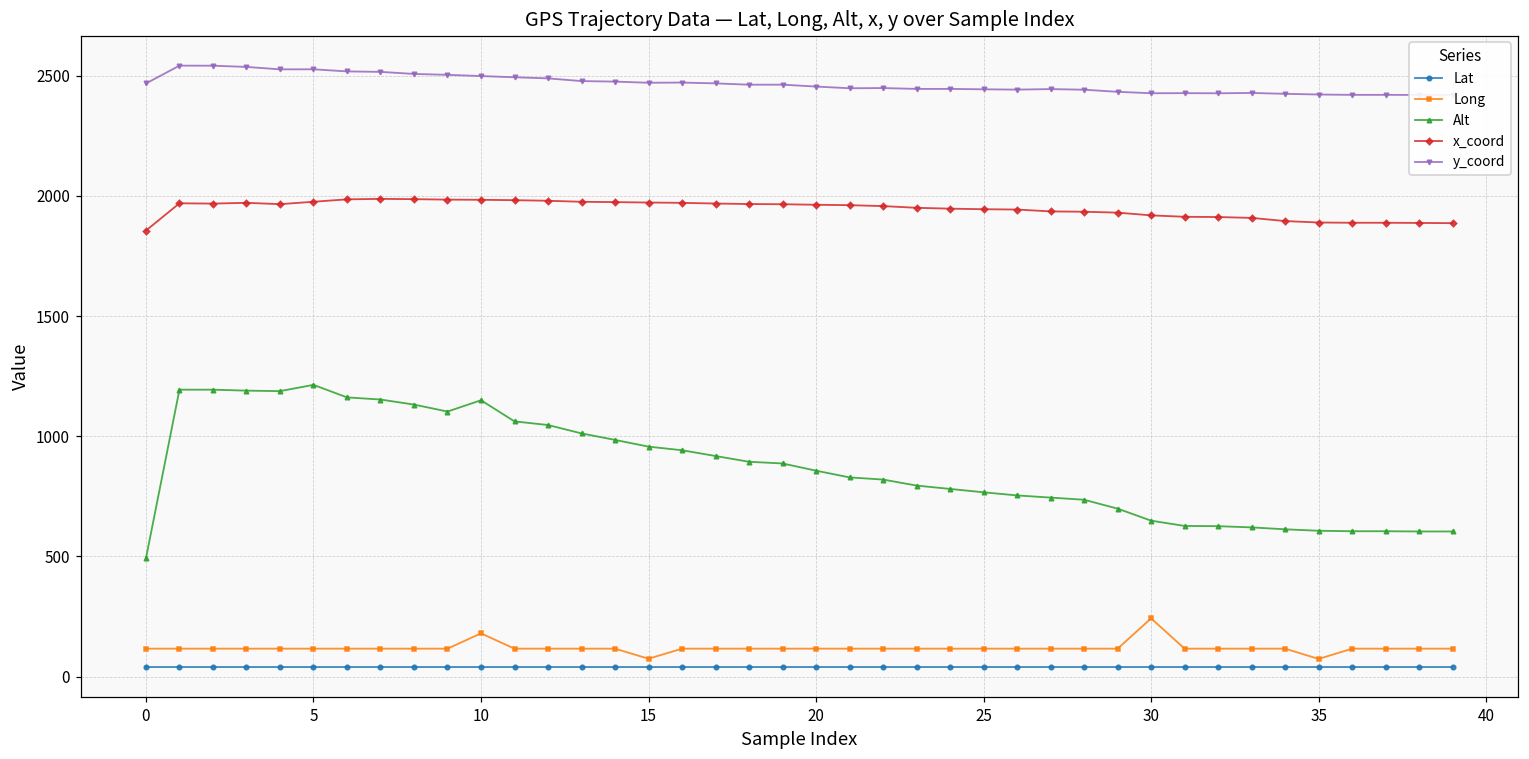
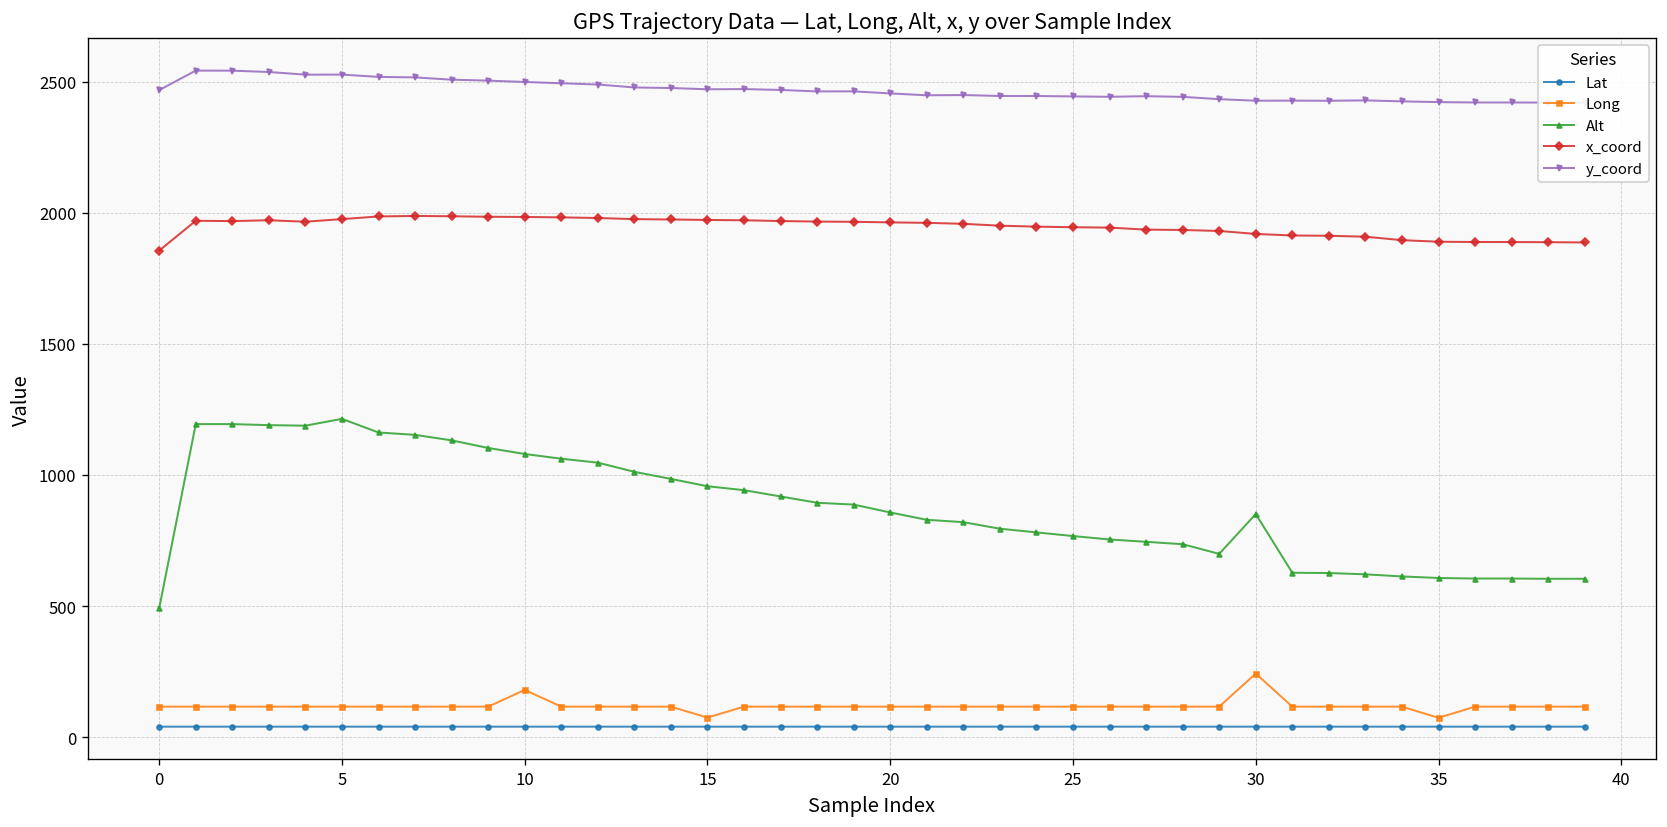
Alt, 10: 1150 -> 1080
Alt, 30: 650 -> 850
